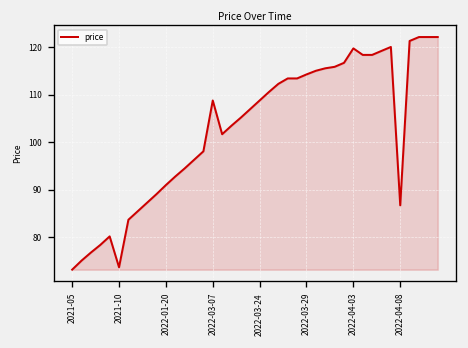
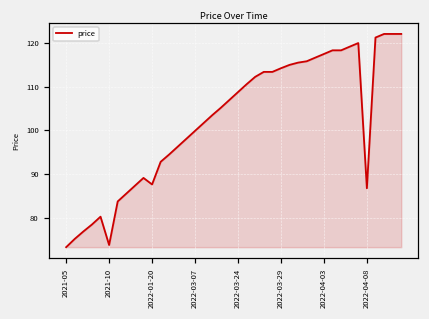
2022-01-20: 91 -> 88
2022-03-07: 109 -> 100
2022-04-03: 120 -> 118
